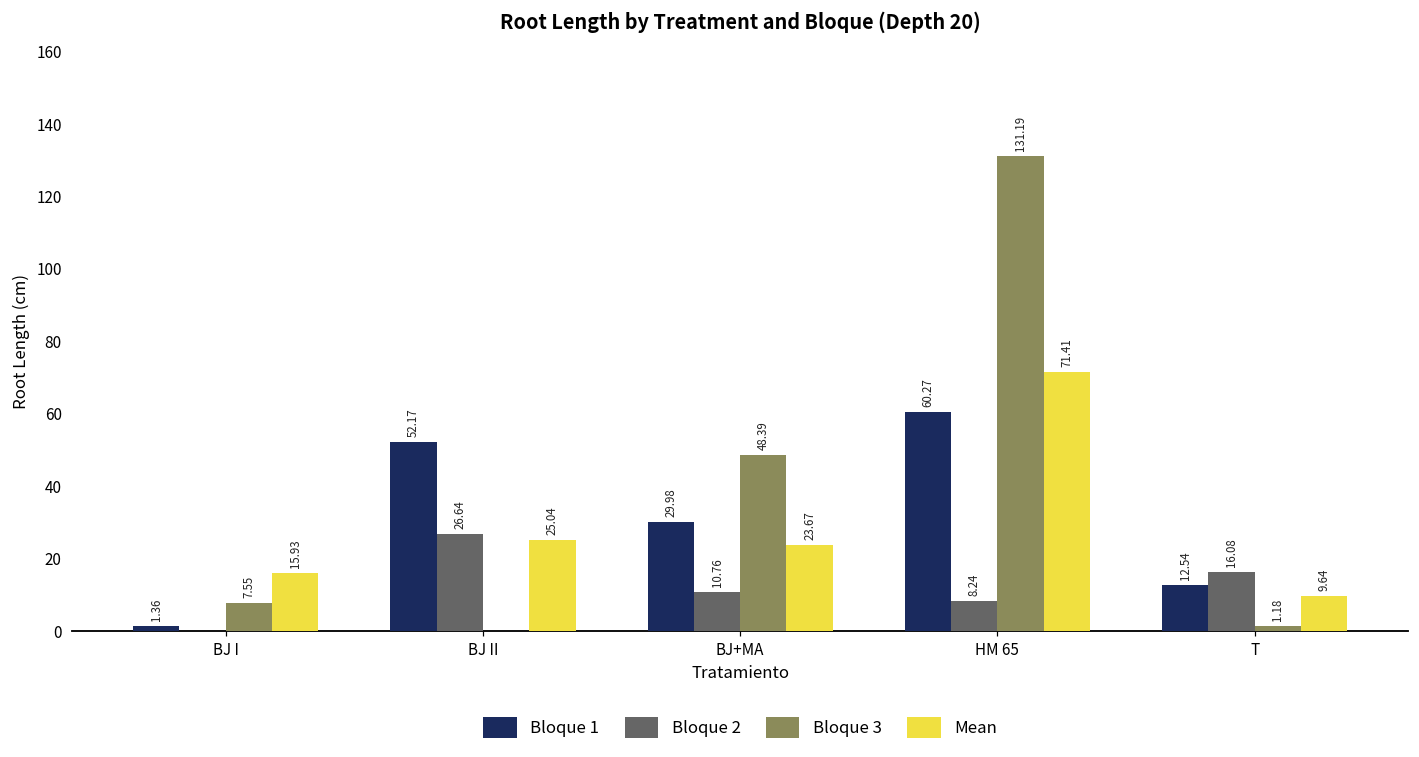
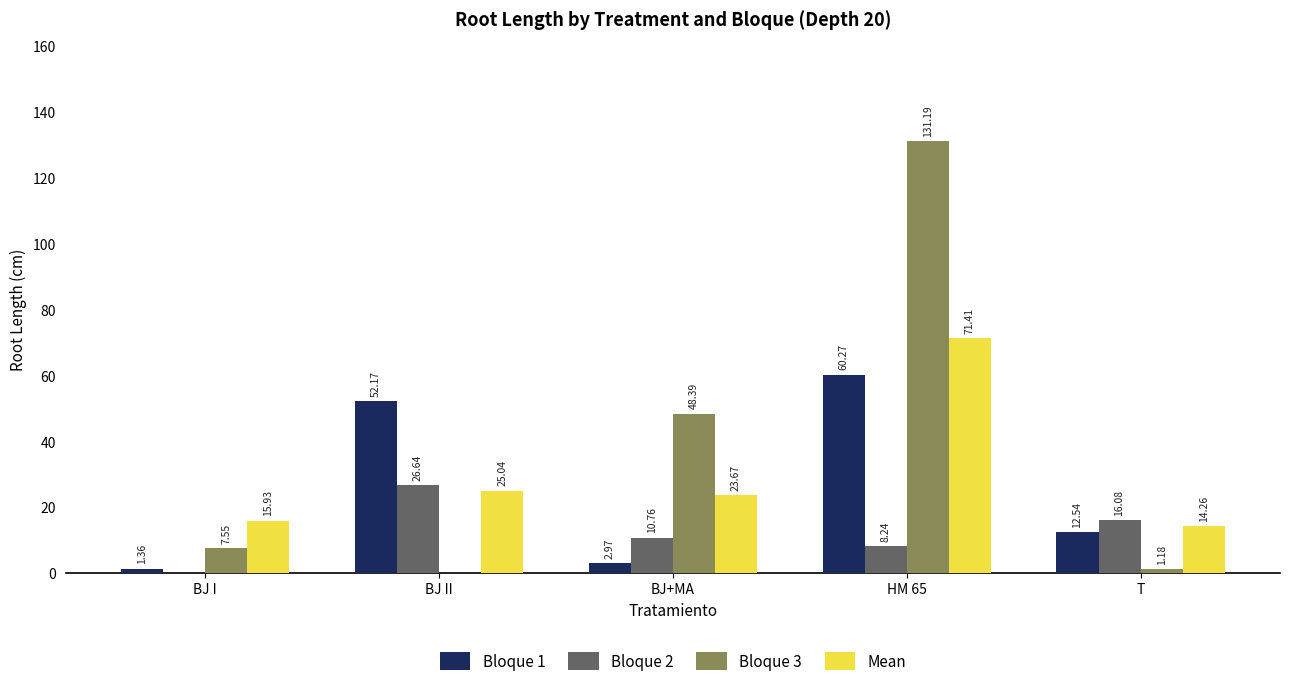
Bloque 1, BJ+MA: 29.98 -> 2.97
Mean, T: 9.64 -> 14.26
